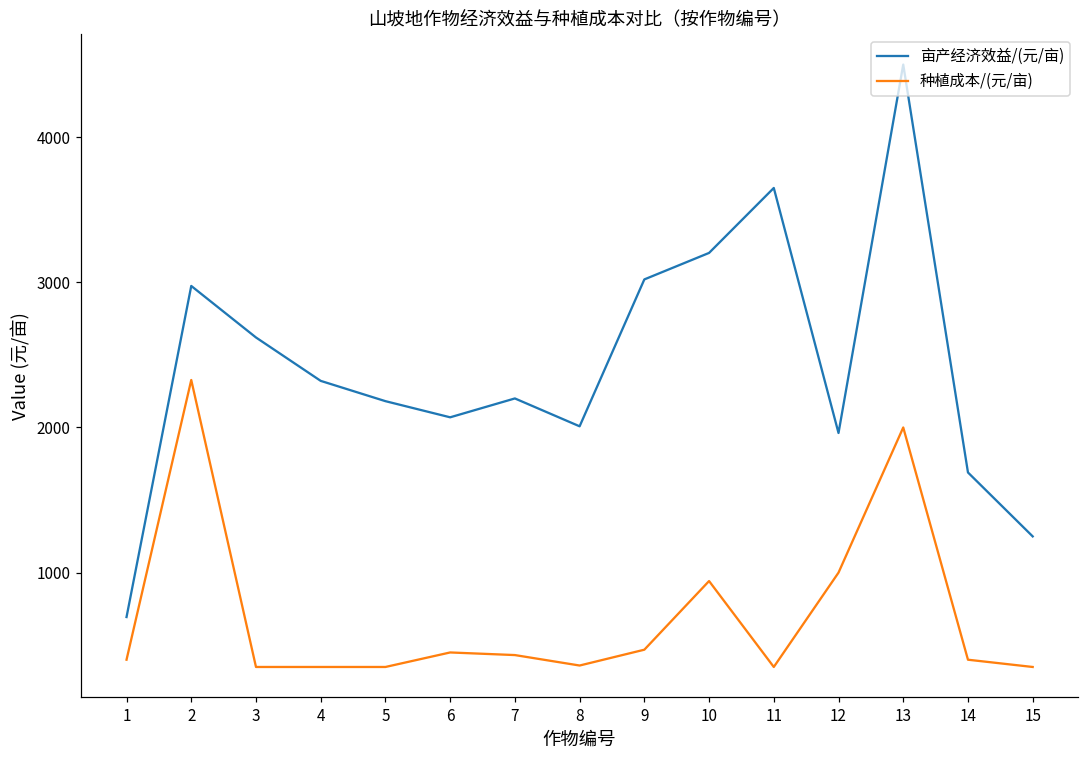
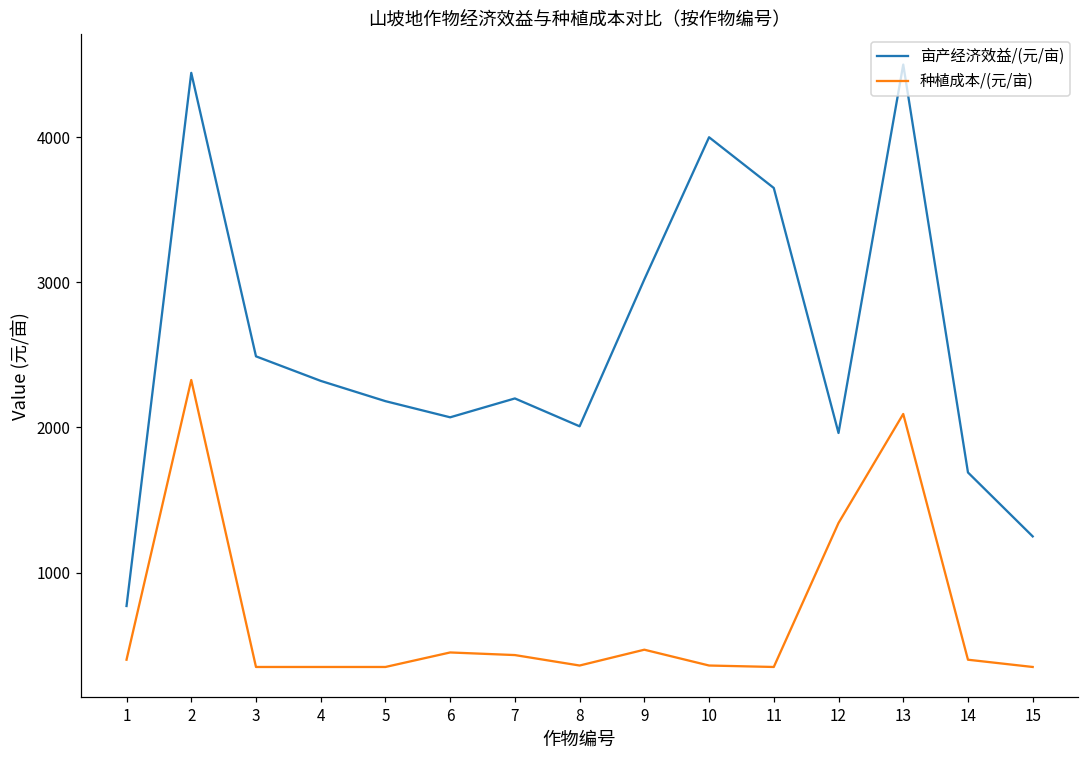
亩产经济效益/(元/亩), 1: 690 -> 770
亩产经济效益/(元/亩), 2: 2980 -> 4440
亩产经济效益/(元/亩), 3: 2620 -> 2490
亩产经济效益/(元/亩), 10: 3200 -> 4000
种植成本/(元/亩), 10: 940 -> 360
种植成本/(元/亩), 12: 1000 -> 1340
种植成本/(元/亩), 13: 2000 -> 2090
